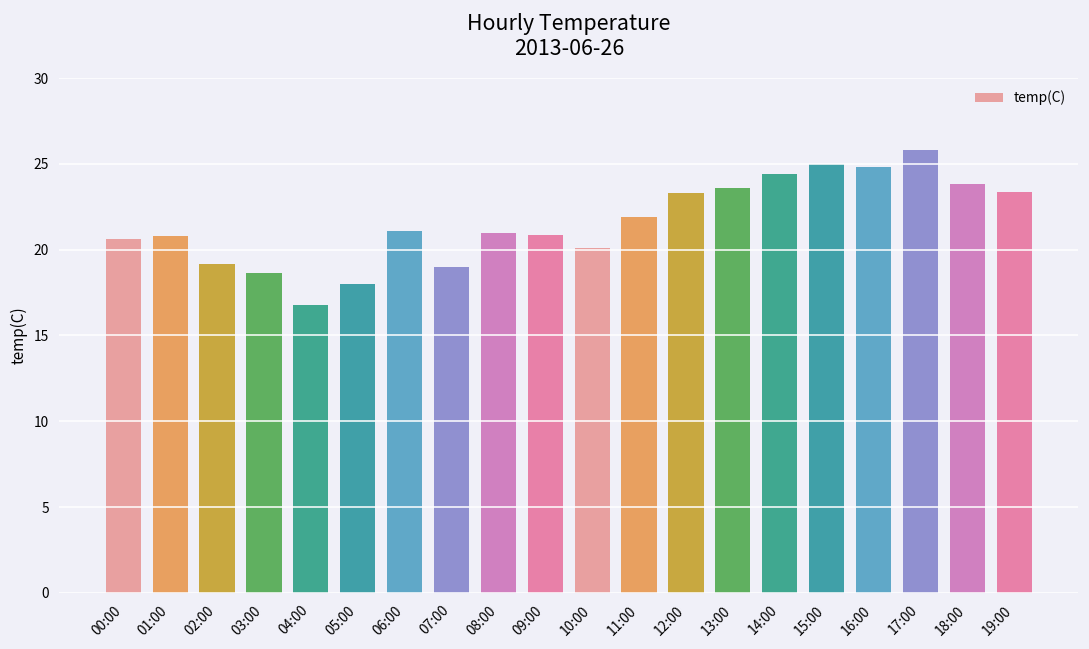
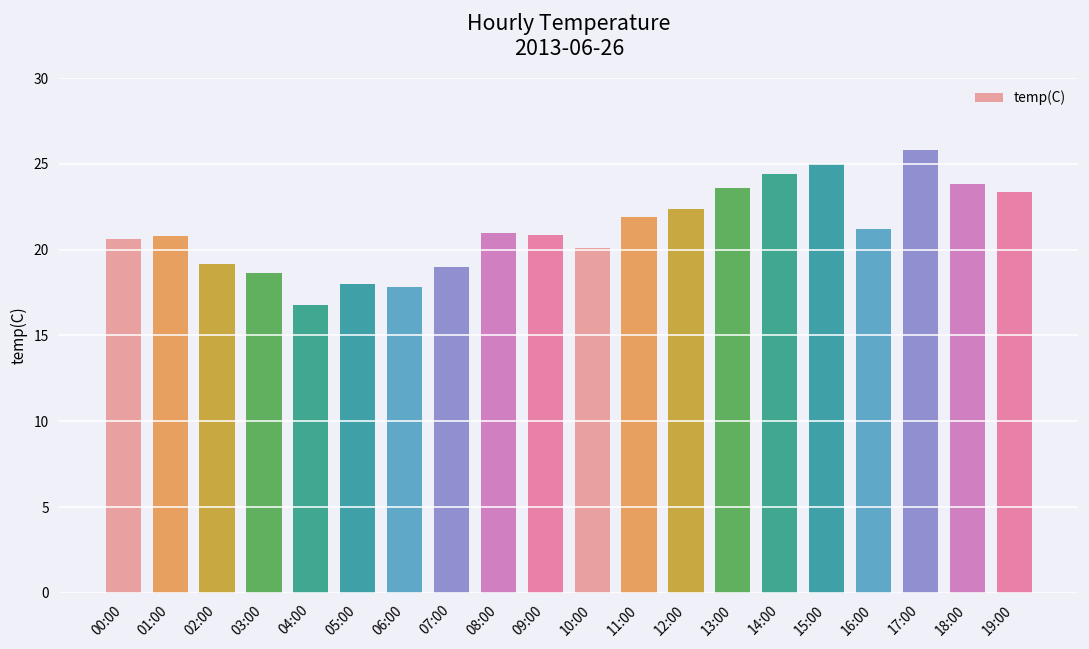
06:00: 21.1 -> 17.8
12:00: 23.3 -> 22.4
16:00: 24.8 -> 21.2
